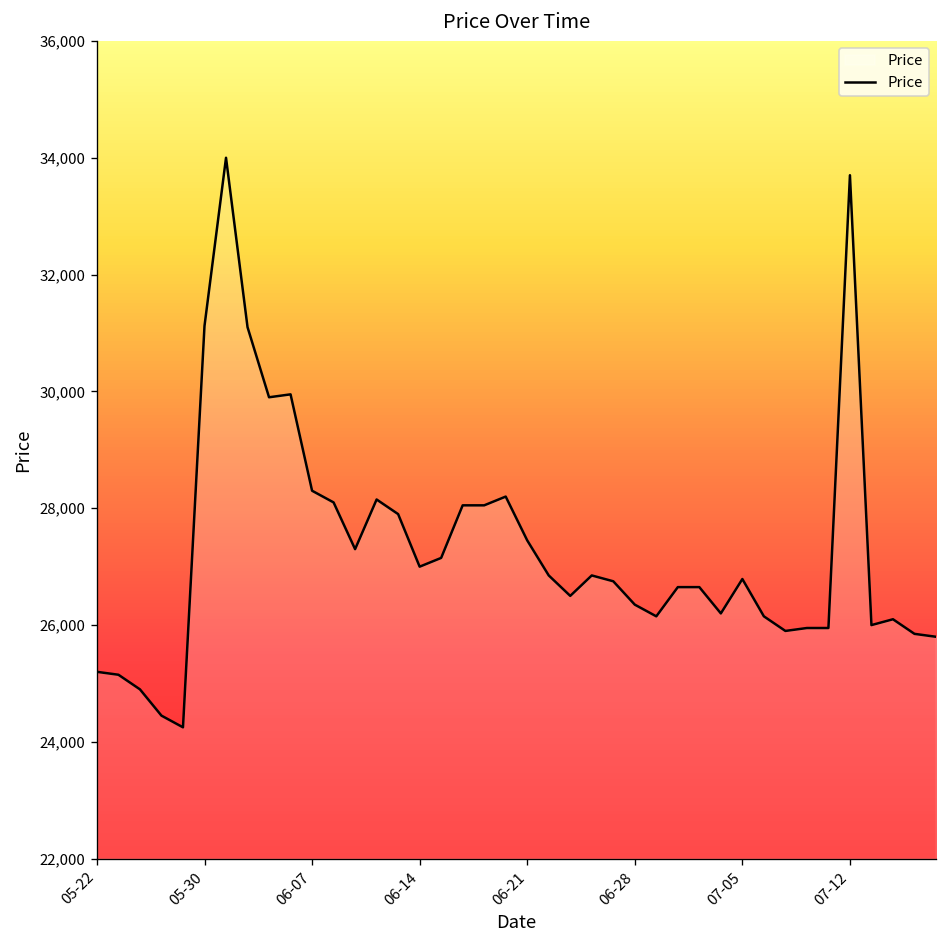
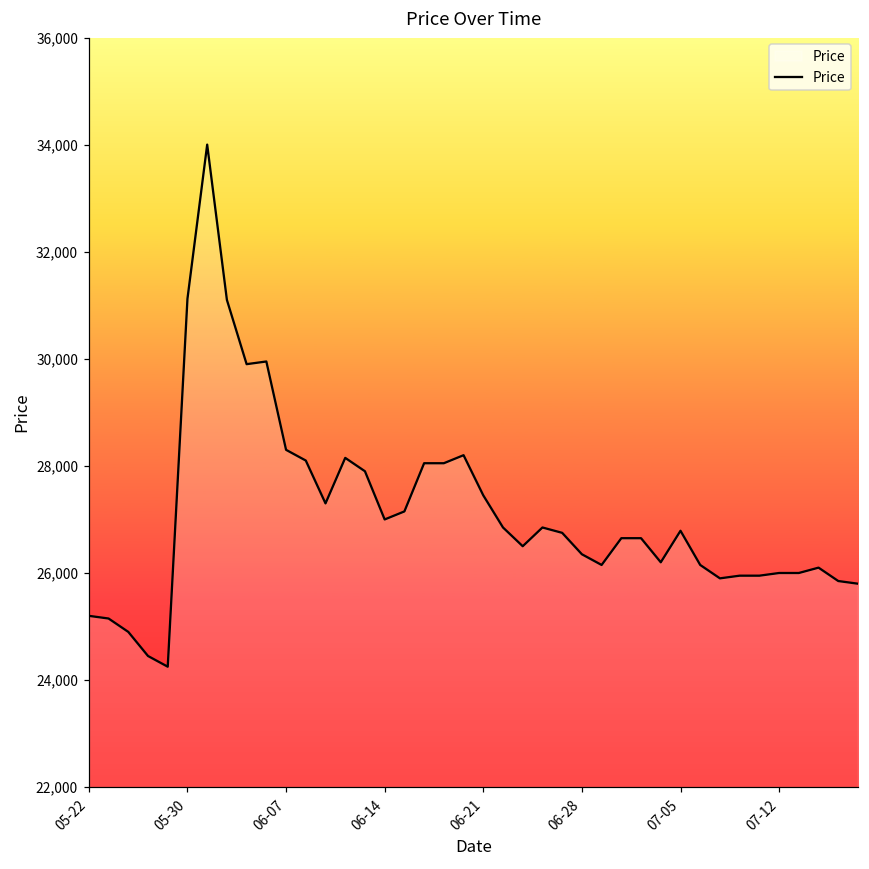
07-12: 33,700 -> 26,000
